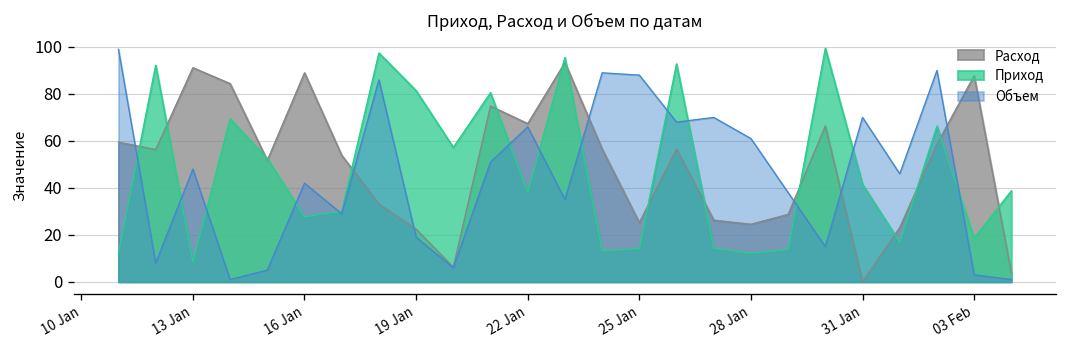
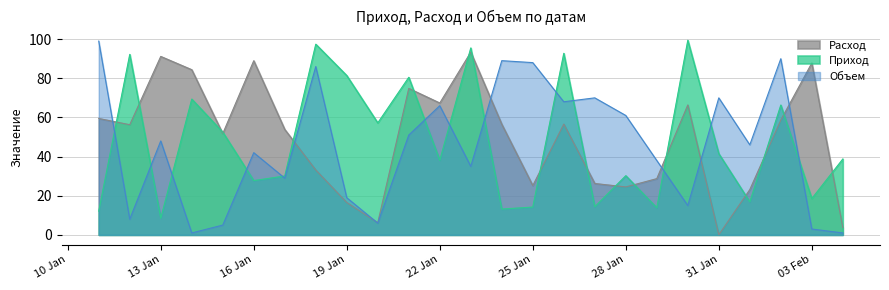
Расход, 19 Jan: 22 -> 17
Приход, 28 Jan: 12 -> 30
